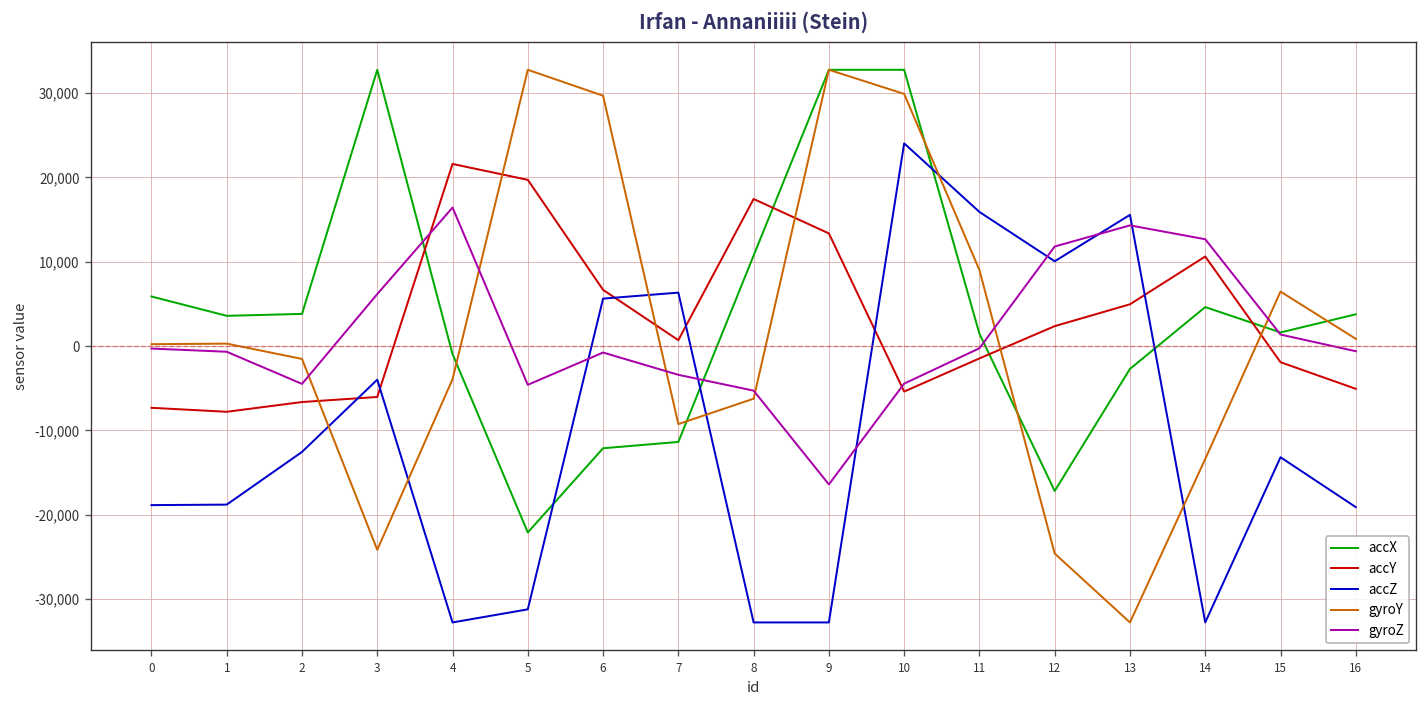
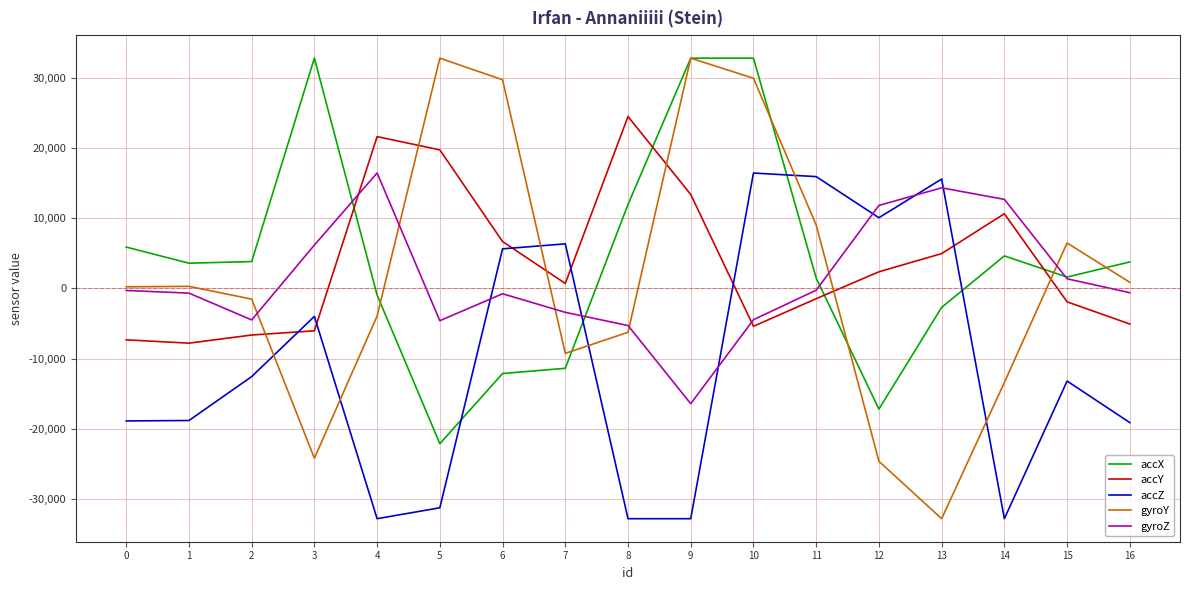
accX, 8: 11,000 -> 12,000
accY, 8: 17,000 -> 24,000
accZ, 10: 24,000 -> 16,000
